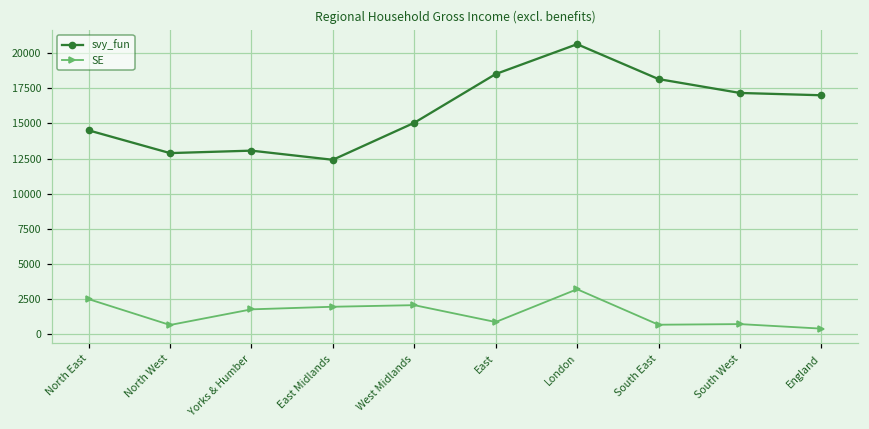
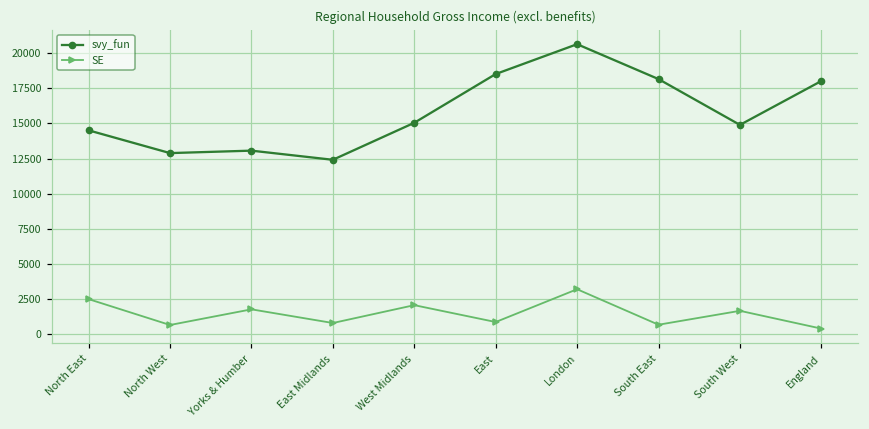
SE, East Midlands: 2000 -> 800
svy_fun, South West: 17200 -> 14900
SE, South West: 700 -> 1700
svy_fun, England: 17000 -> 18000
